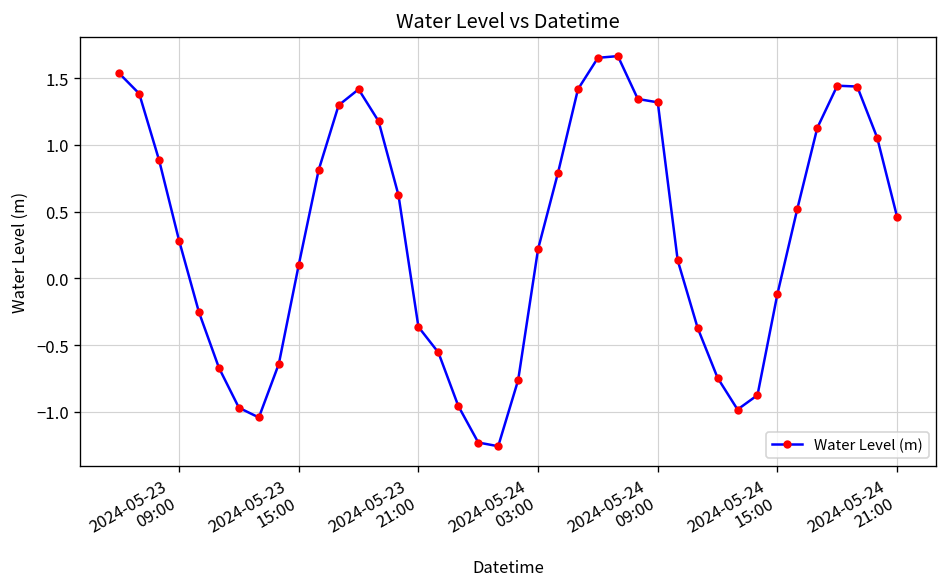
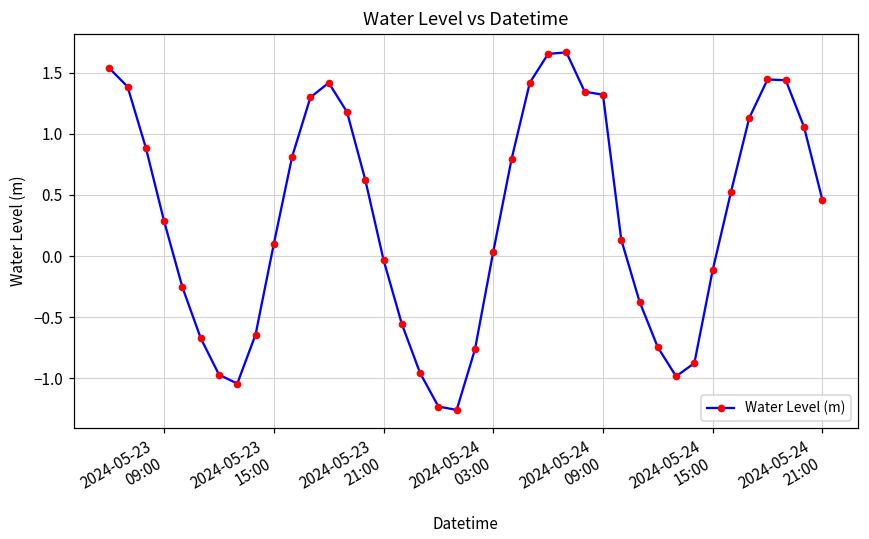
2024-05-23 21:00: -0.36 -> -0.03
2024-05-24 03:00: 0.22 -> 0.03
